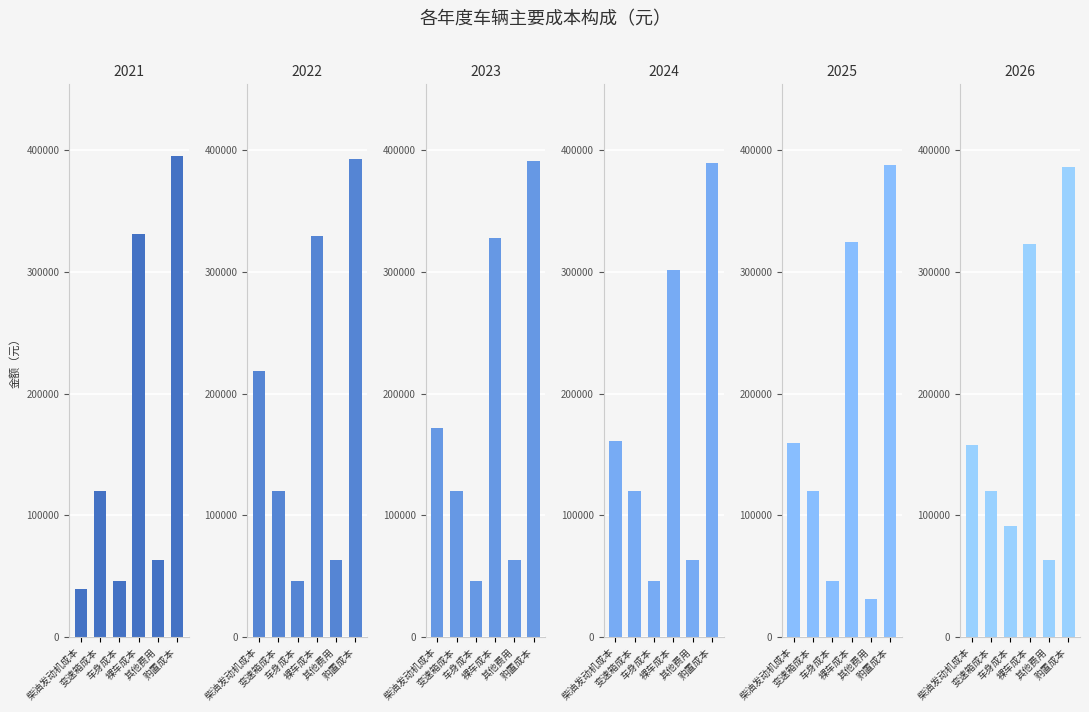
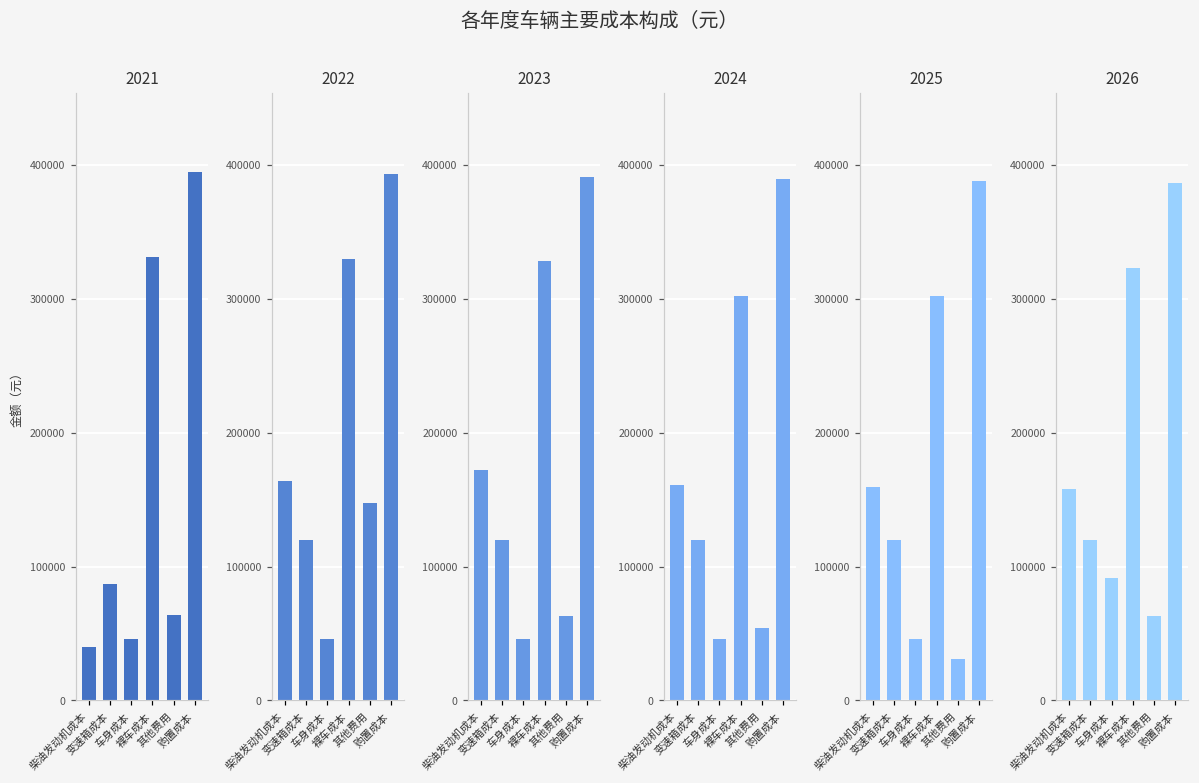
2021, 变速箱成本: 120000 -> 87000
2022, 柴油发动机成本: 218000 -> 164000
2022, 其他费用: 63000 -> 148000
2024, 其他费用: 63000 -> 54000
2025, 裸车成本: 325000 -> 303000
